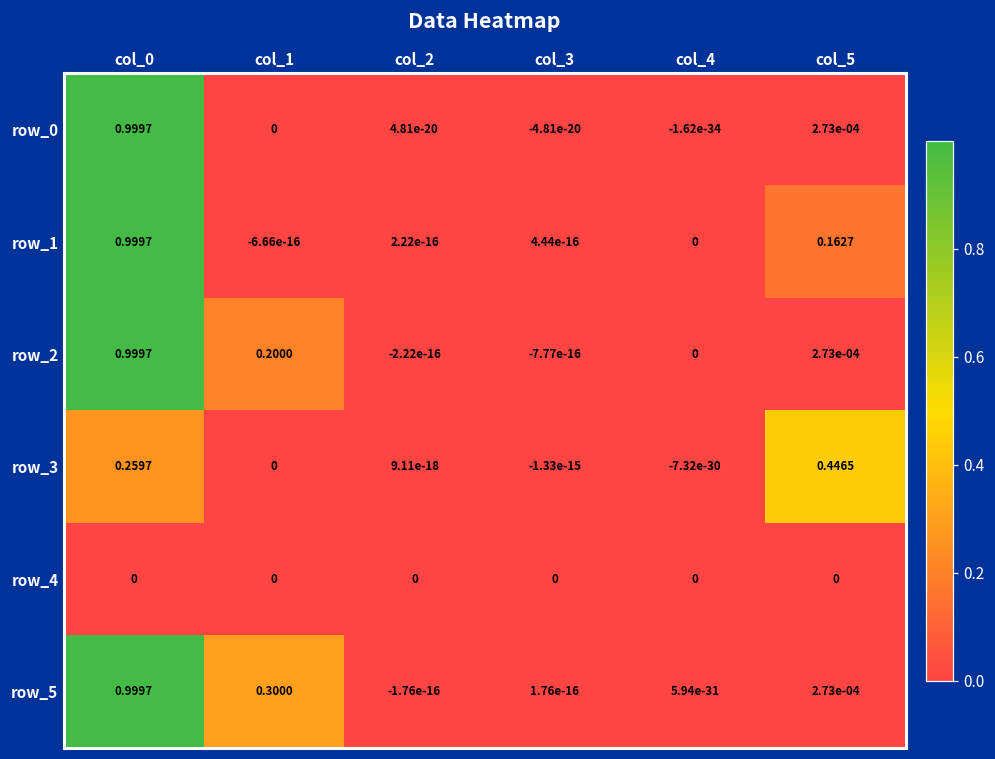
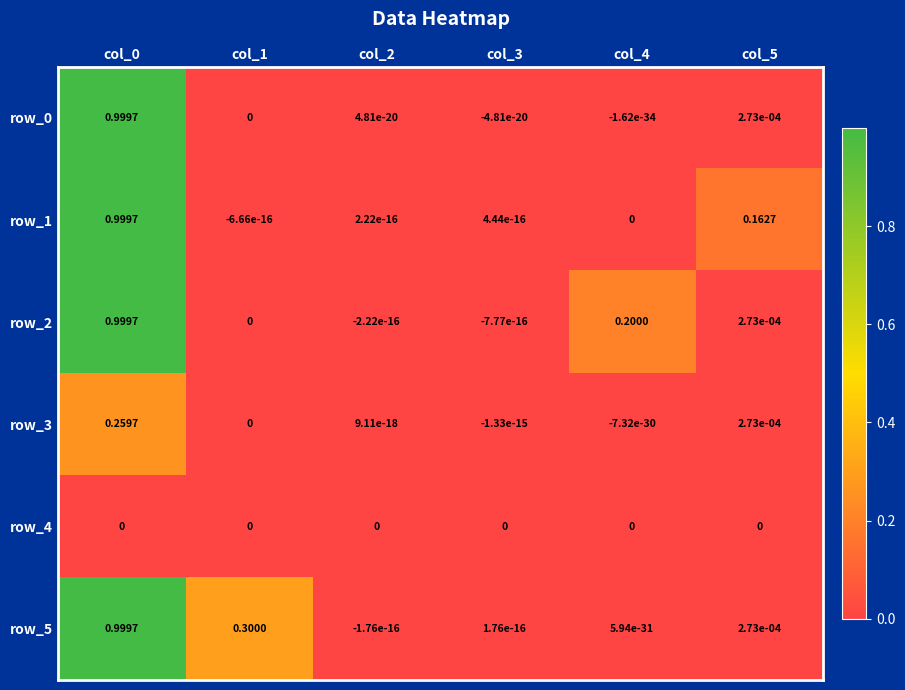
row_2, col_1: 0.2000 -> 0
row_2, col_4: 0 -> 0.2000
row_3, col_5: 0.4465 -> 2.73e-04
